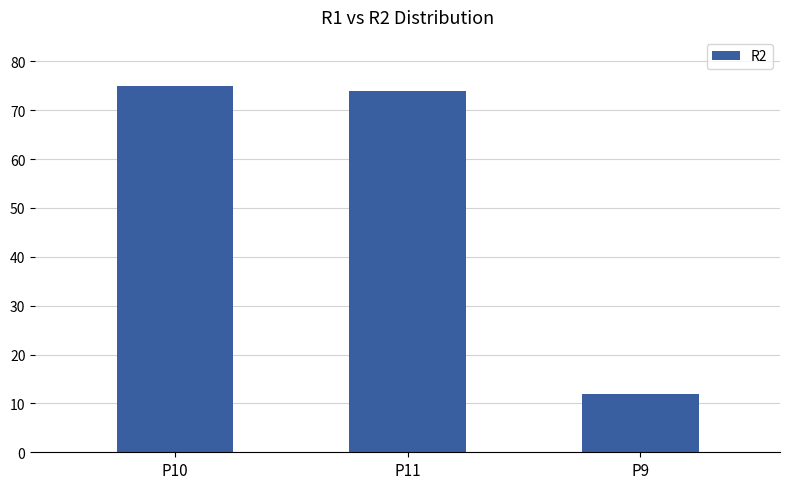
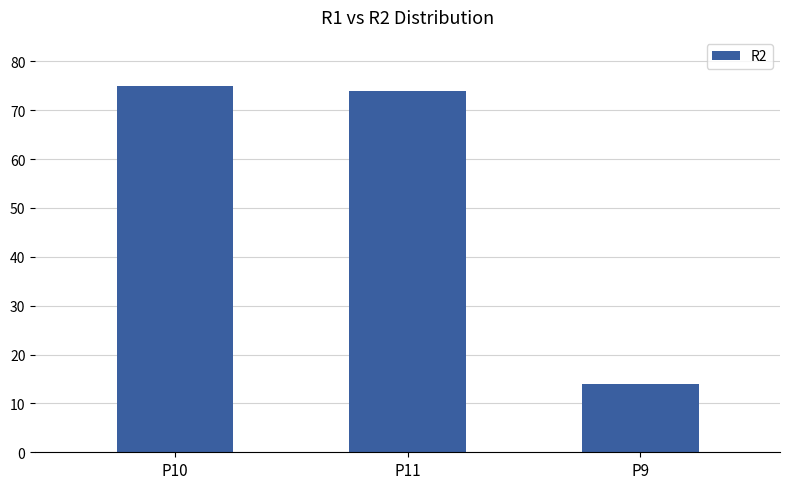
P9: 12 -> 14
